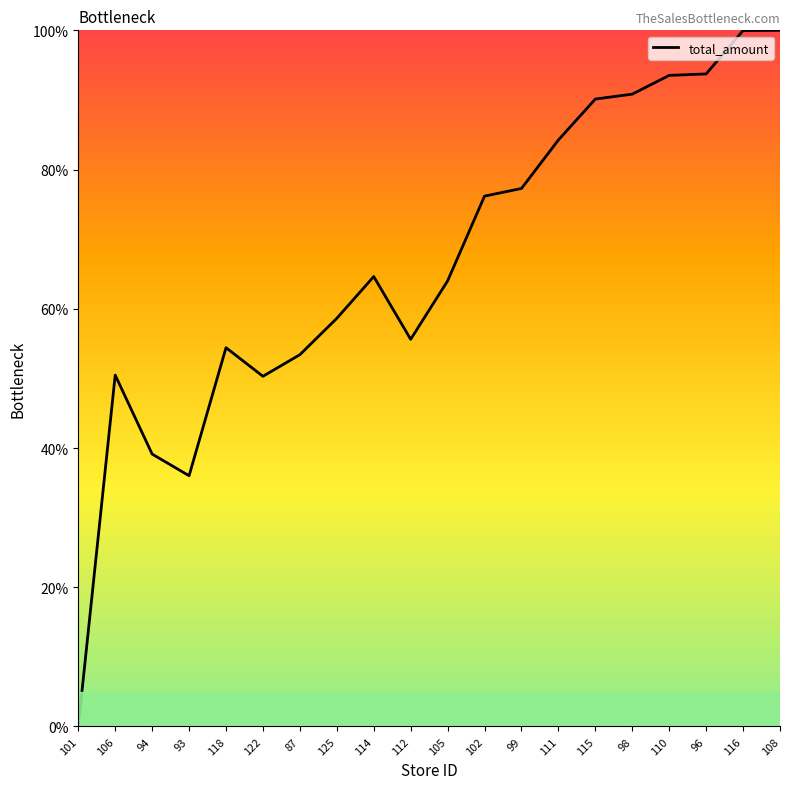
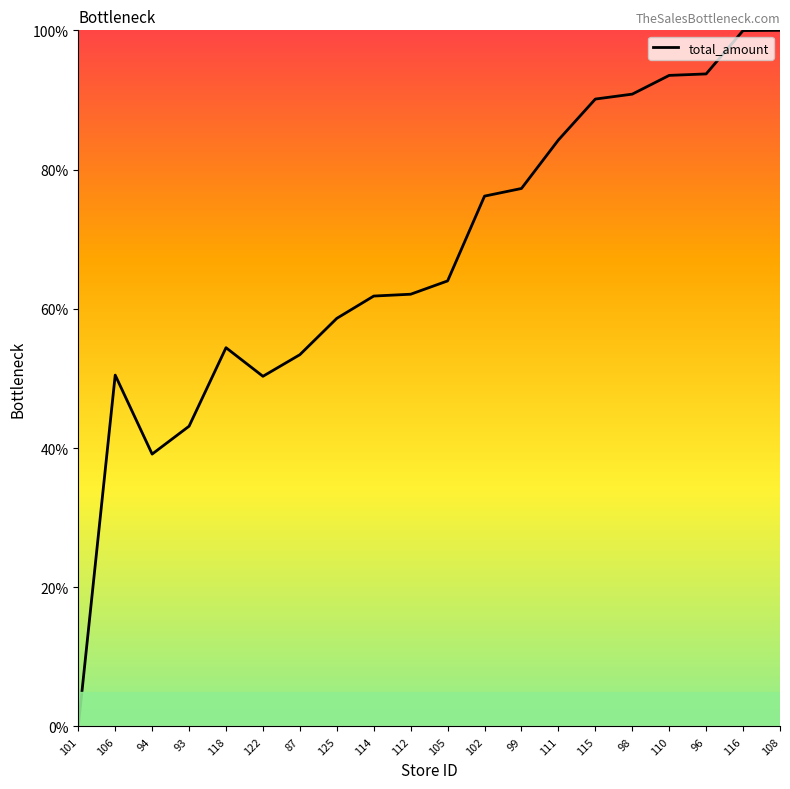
93: 36% -> 43%
114: 65% -> 62%
112: 56% -> 62%
